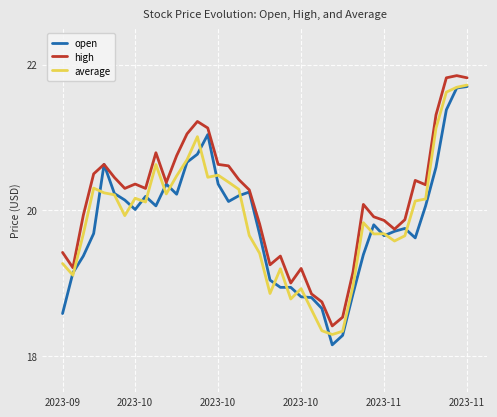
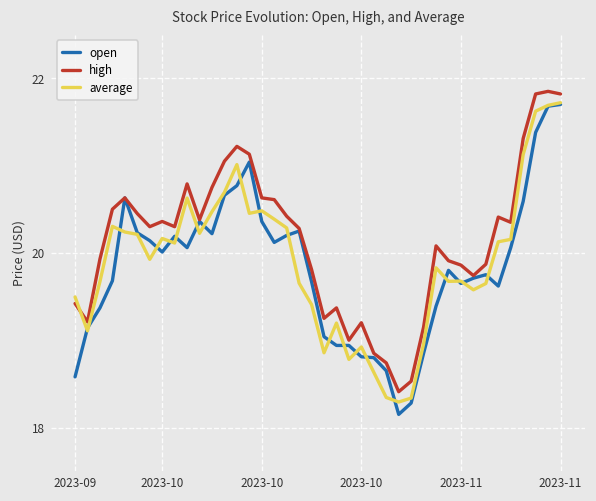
average, 2023-09: 19.3 -> 19.5
